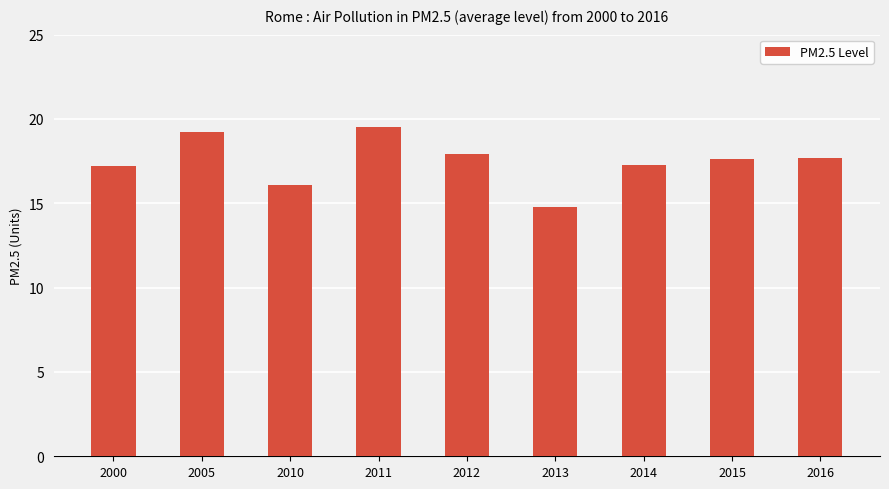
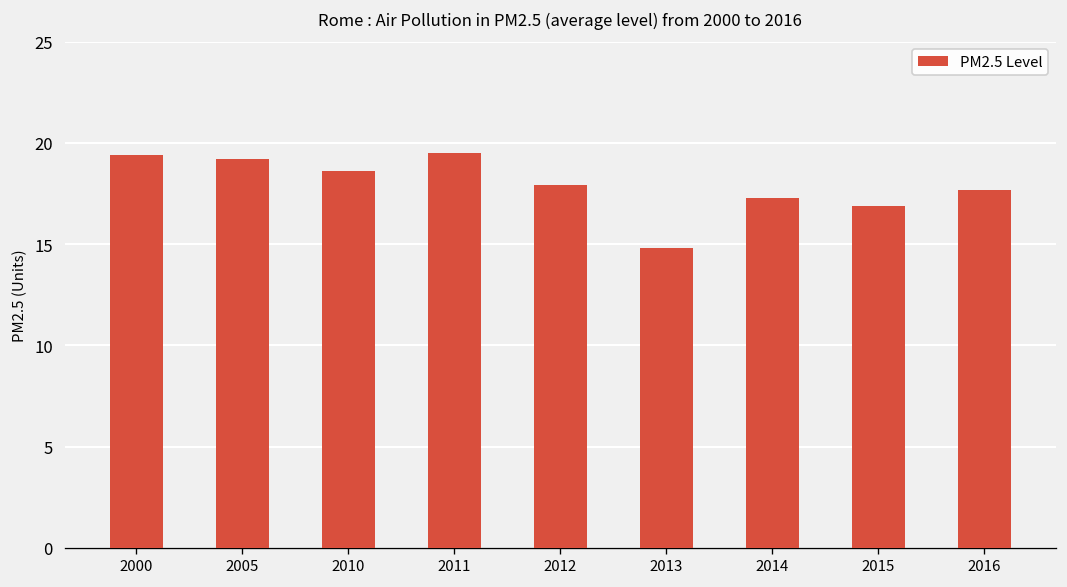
2000: 17.2 -> 19.4
2010: 16.1 -> 18.6
2015: 17.6 -> 16.9
